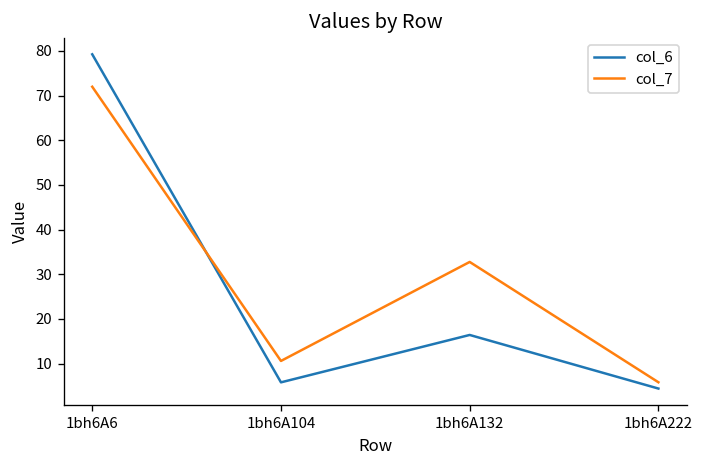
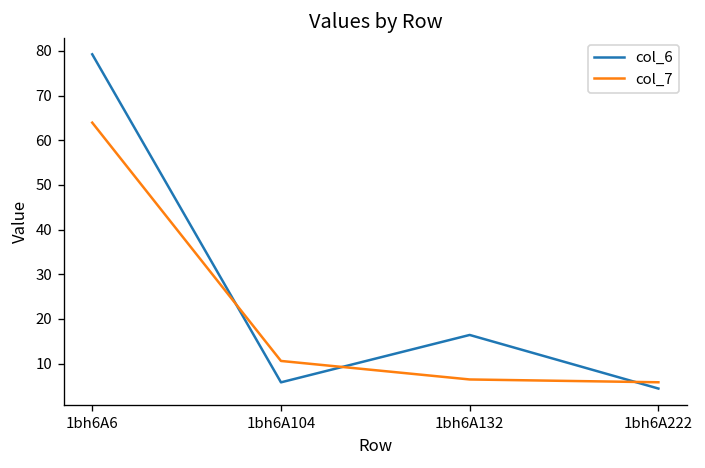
col_7, 1bh6A6: 72 -> 64
col_7, 1bh6A132: 33 -> 6
